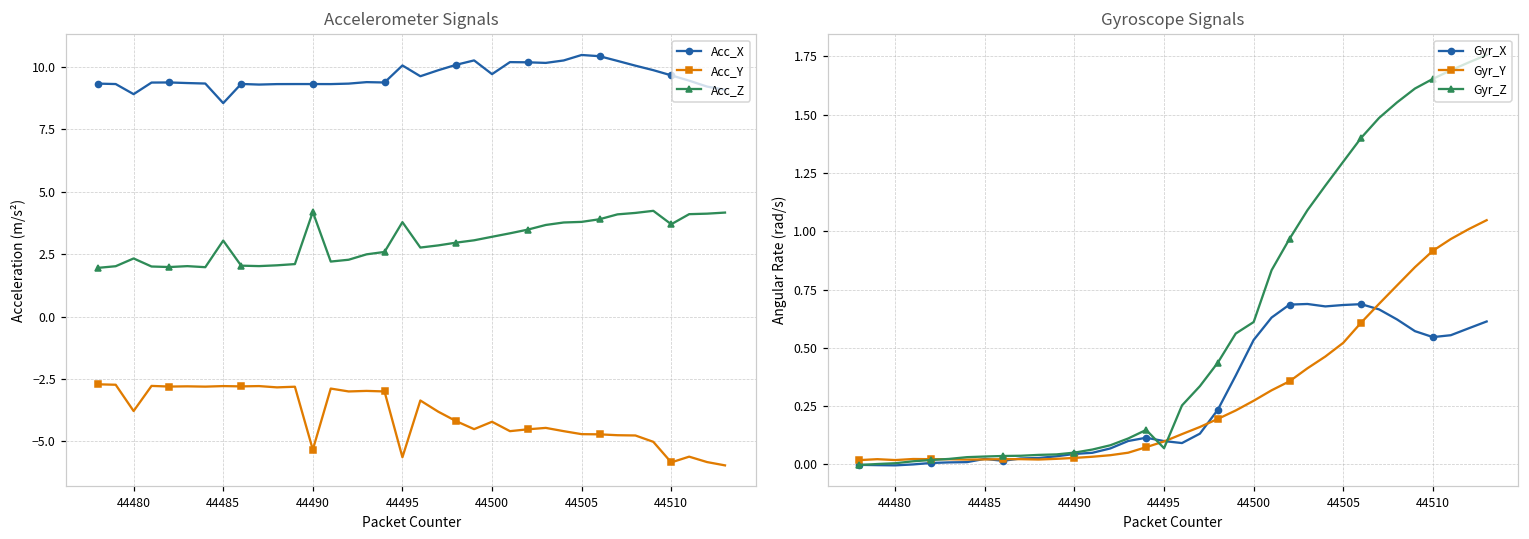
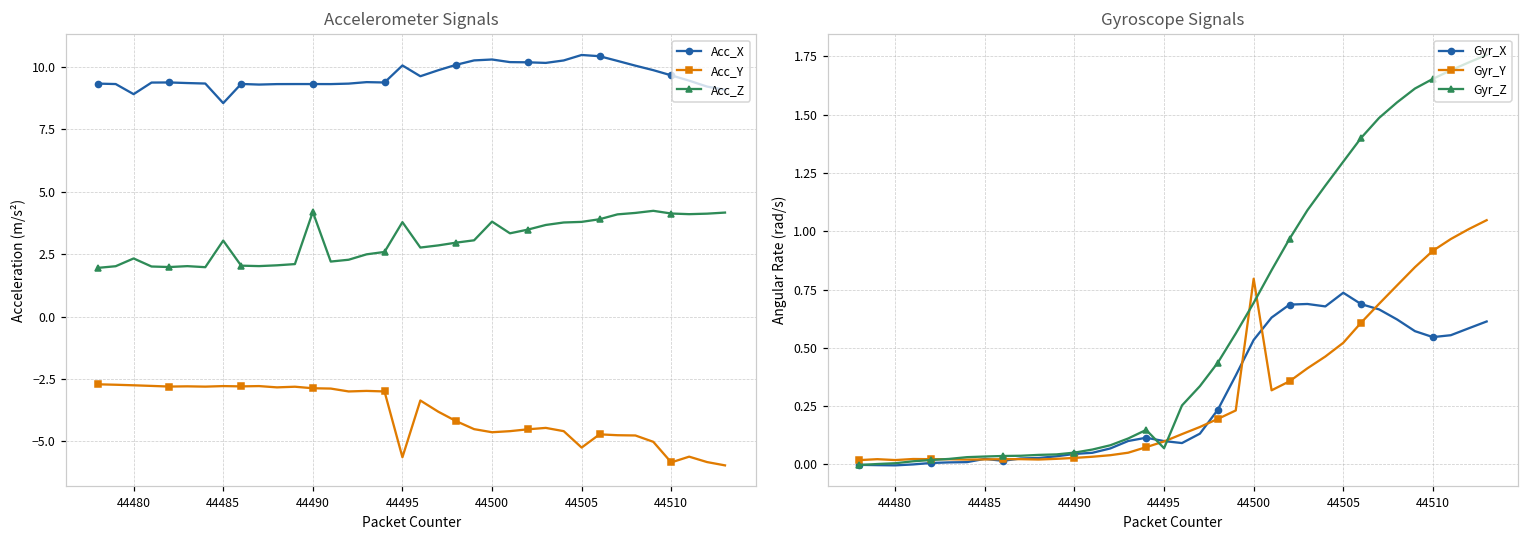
Accelerometer Signals, Acc_Y, 44480: -3.8 -> -2.8
Accelerometer Signals, Acc_Y, 44490: -5.3 -> -2.9
Accelerometer Signals, Acc_X, 44500: 9.7 -> 10.3
Accelerometer Signals, Acc_Y, 44500: -4.2 -> -4.6
Accelerometer Signals, Acc_Z, 44500: 3.2 -> 3.8
Accelerometer Signals, Acc_Y, 44505: -4.7 -> -5.3
Accelerometer Signals, Acc_Z, 44510: 3.7 -> 4.1
Gyroscope Signals, Gyr_Y, 44500: 0.27 -> 0.80
Gyroscope Signals, Gyr_Z, 44500: 0.61 -> 0.69
Gyroscope Signals, Gyr_X, 44505: 0.68 -> 0.74
